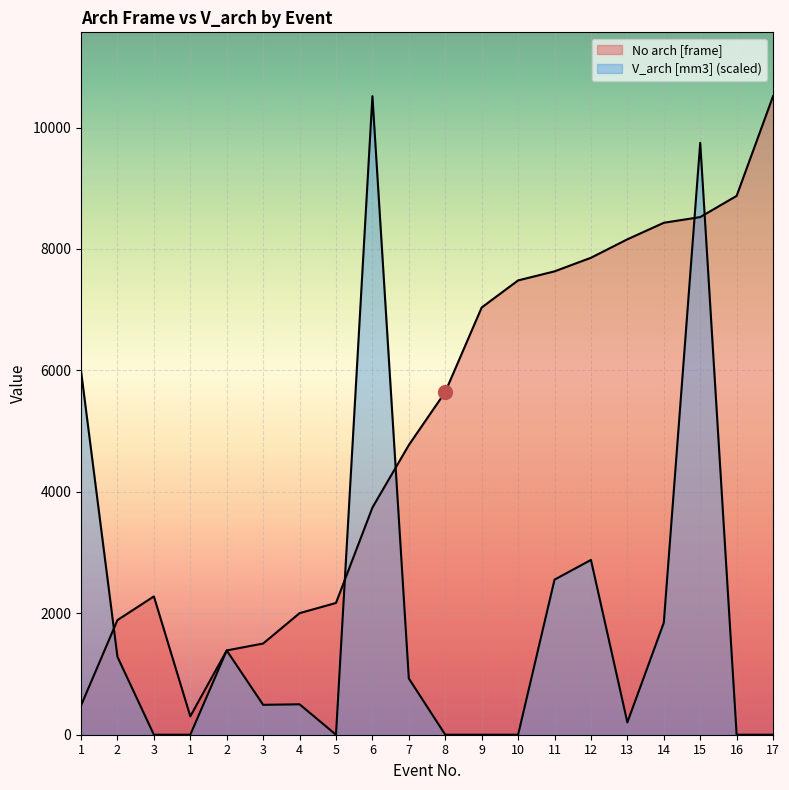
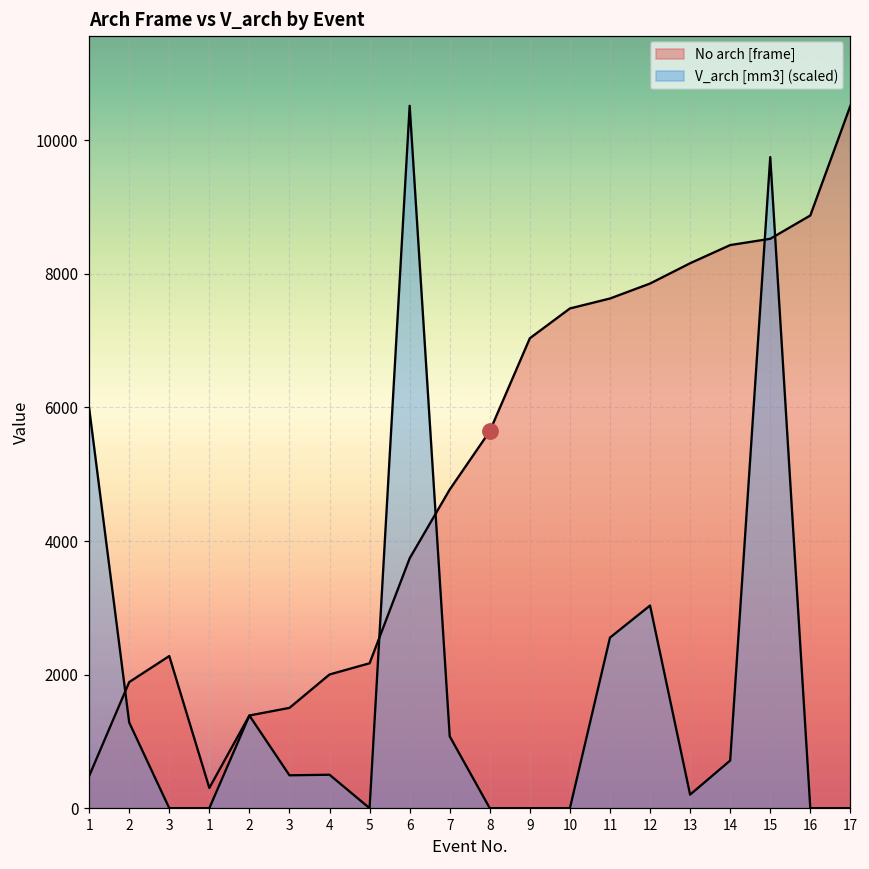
V_arch [mm3] (scaled), 7: 900 -> 1100
V_arch [mm3] (scaled), 12: 2900 -> 3000
V_arch [mm3] (scaled), 14: 1800 -> 700
